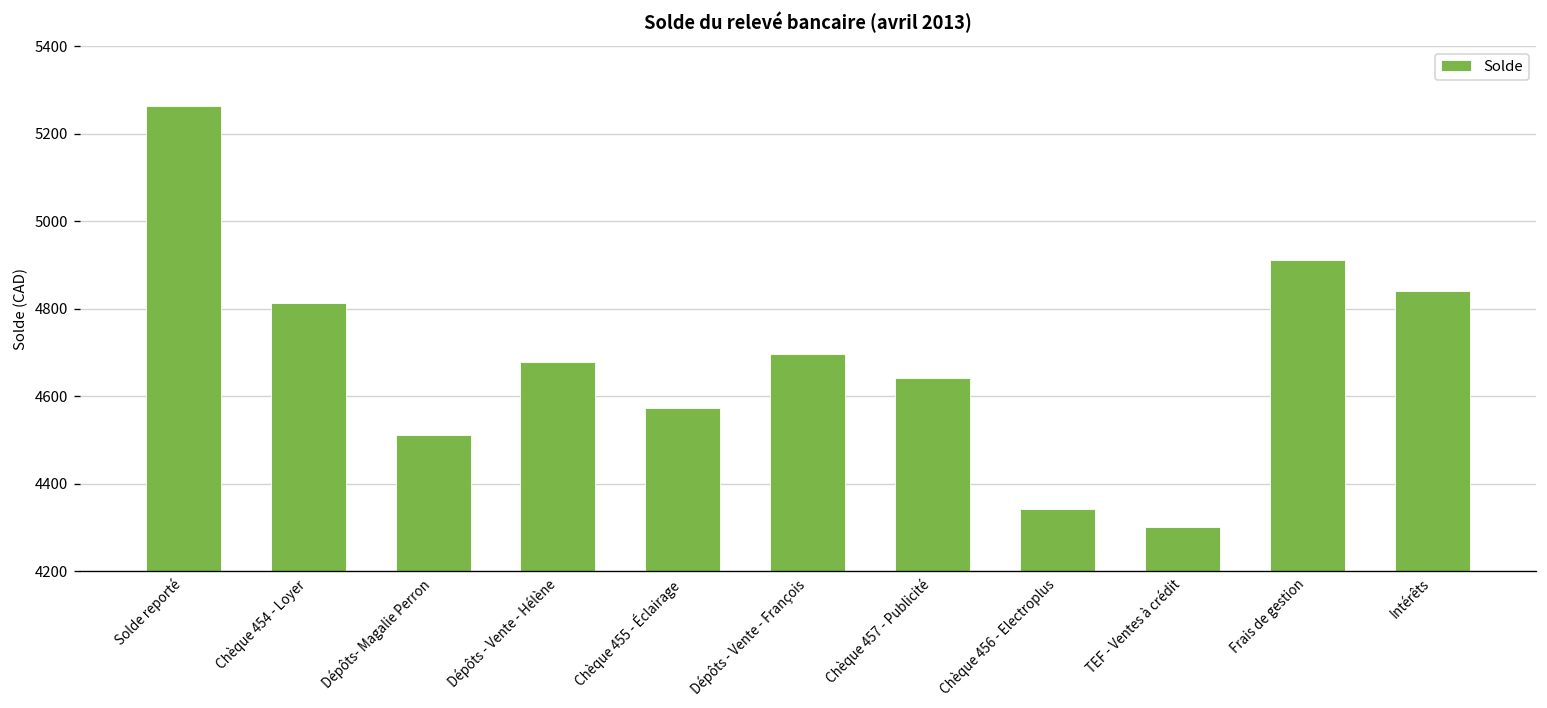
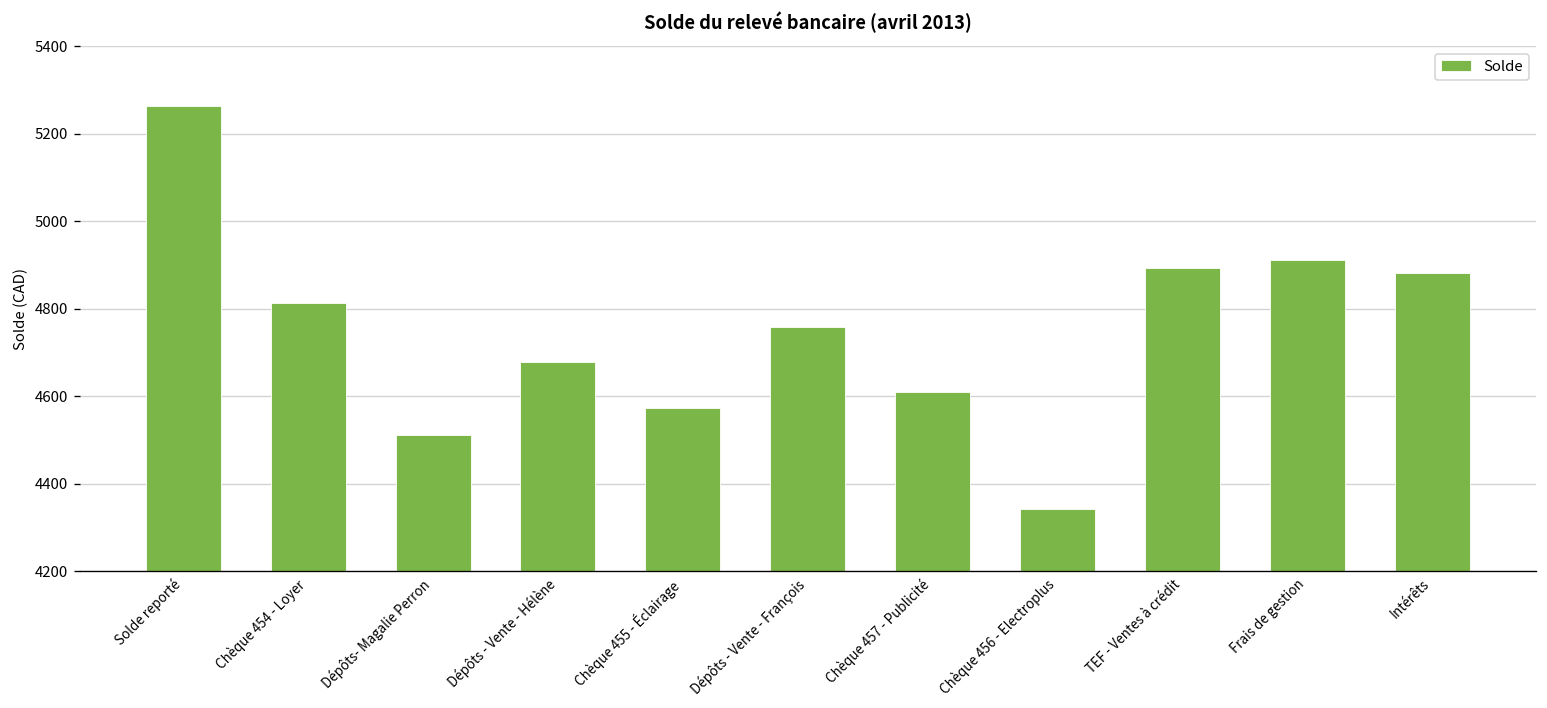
Dépôts - Vente - François: 4700 -> 4760
Chèque 457 - Publicité: 4640 -> 4610
TEF - Ventes à crédit: 4300 -> 4890
Intérêts: 4840 -> 4880
